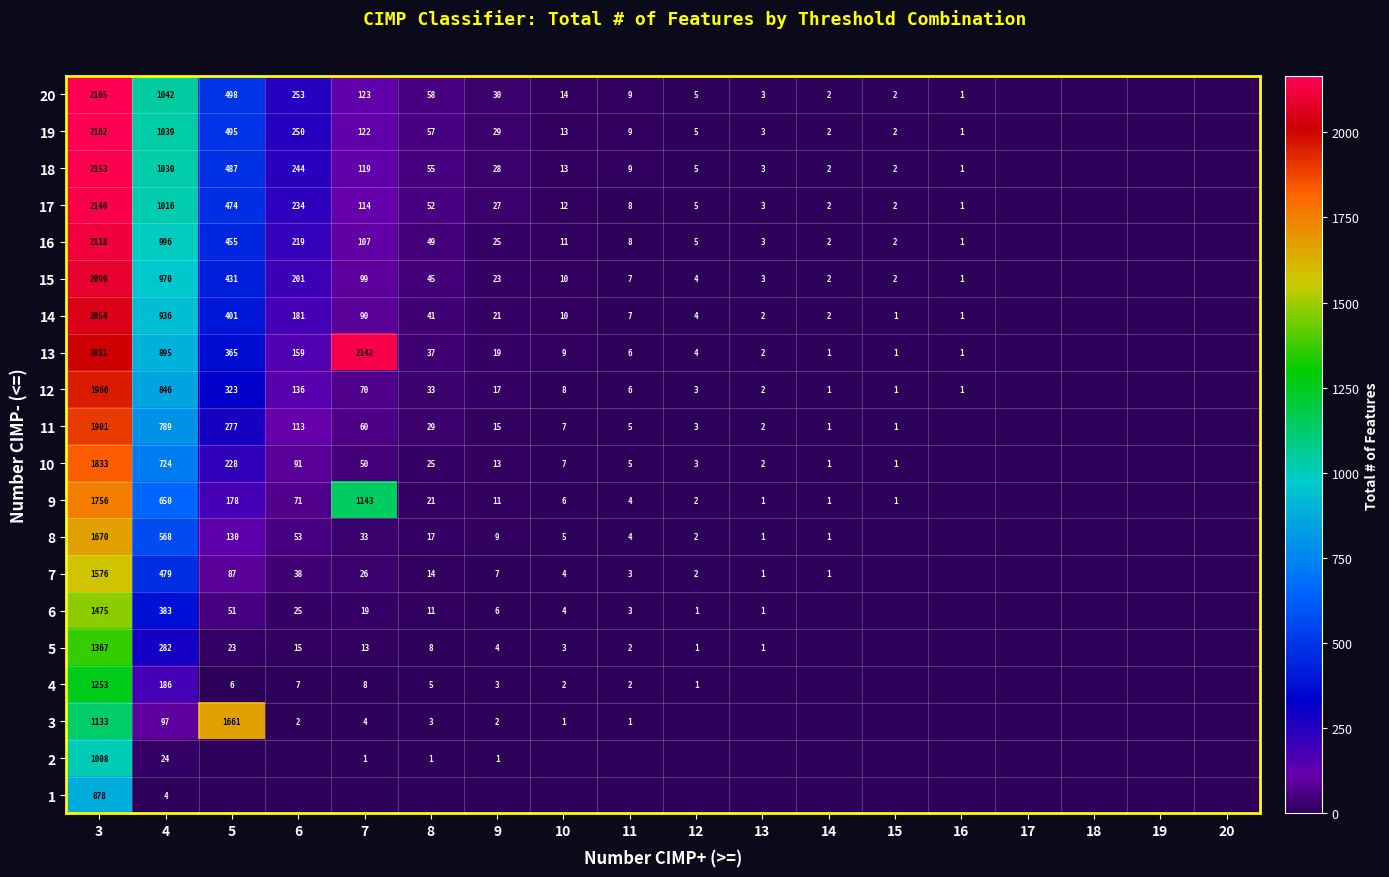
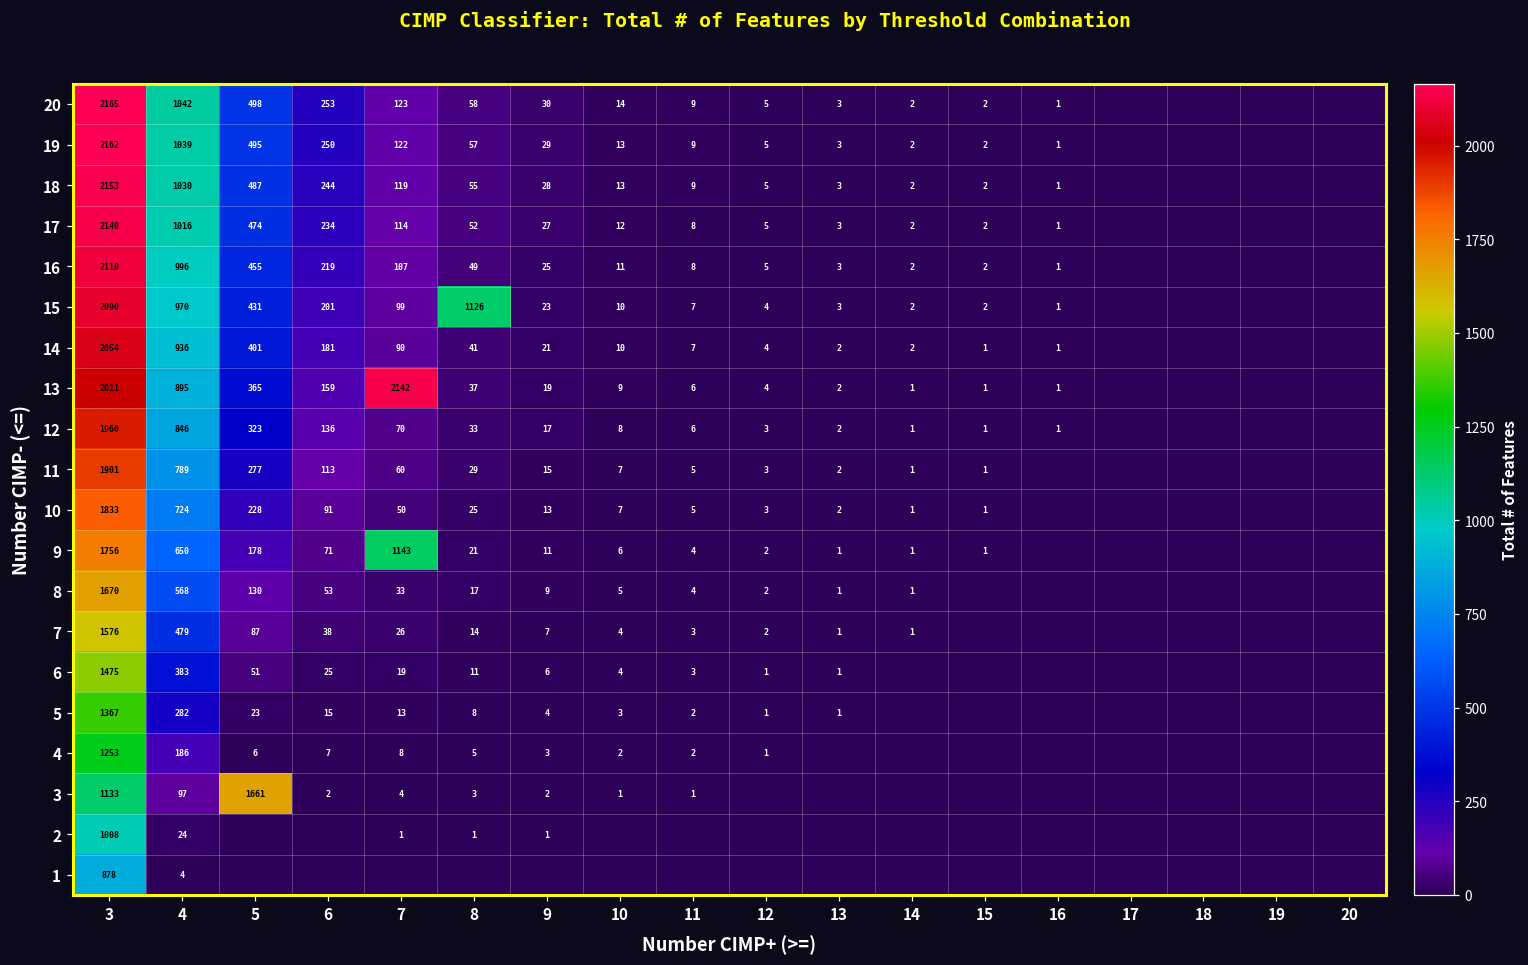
15, 8: 45 -> 1126
